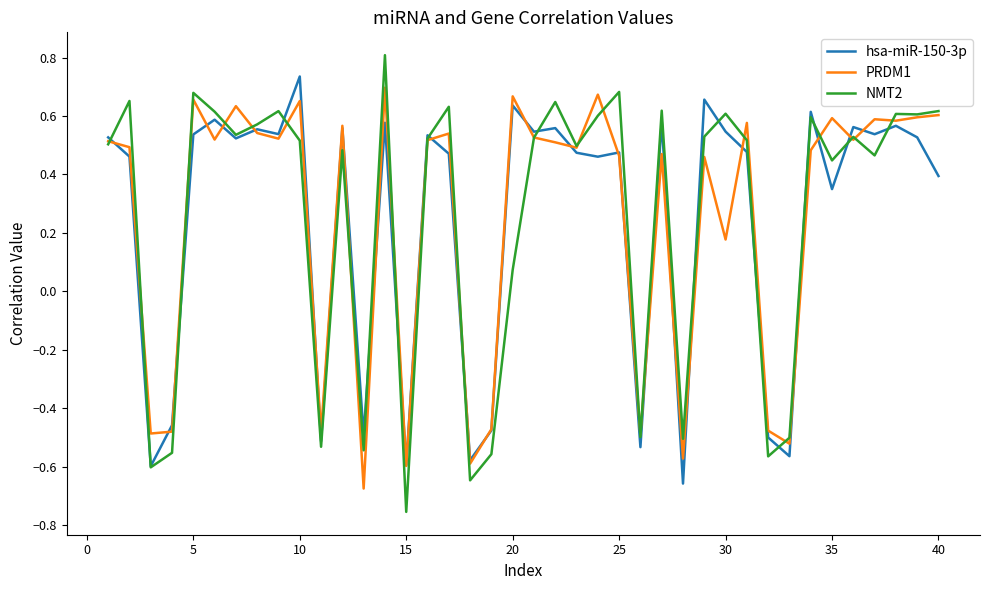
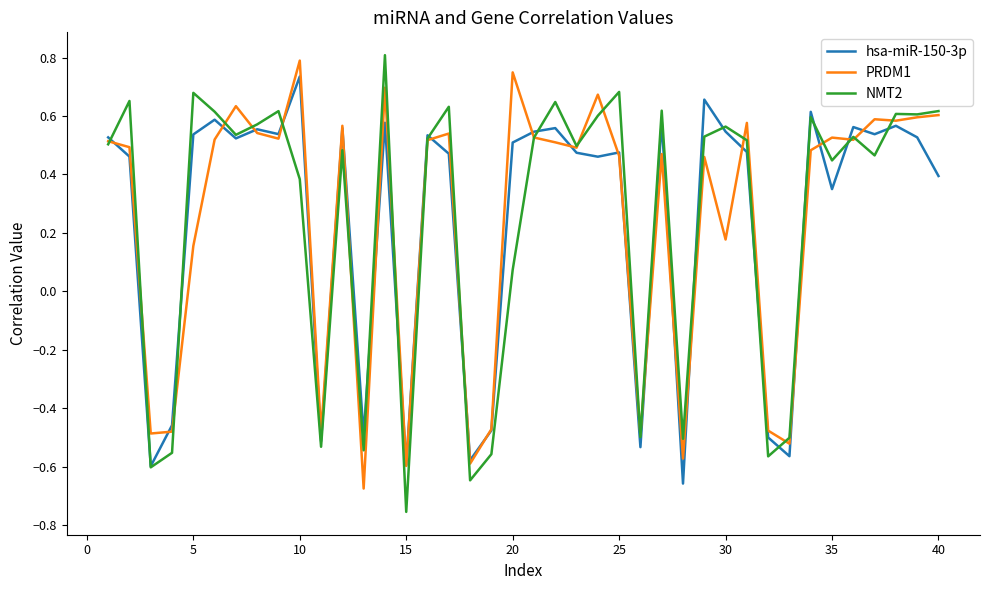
PRDM1, 5: 0.66 -> 0.16
PRDM1, 10: 0.65 -> 0.79
NMT2, 10: 0.52 -> 0.38
hsa-miR-150-3p, 20: 0.64 -> 0.51
PRDM1, 20: 0.67 -> 0.75
NMT2, 30: 0.61 -> 0.56
PRDM1, 35: 0.59 -> 0.53
